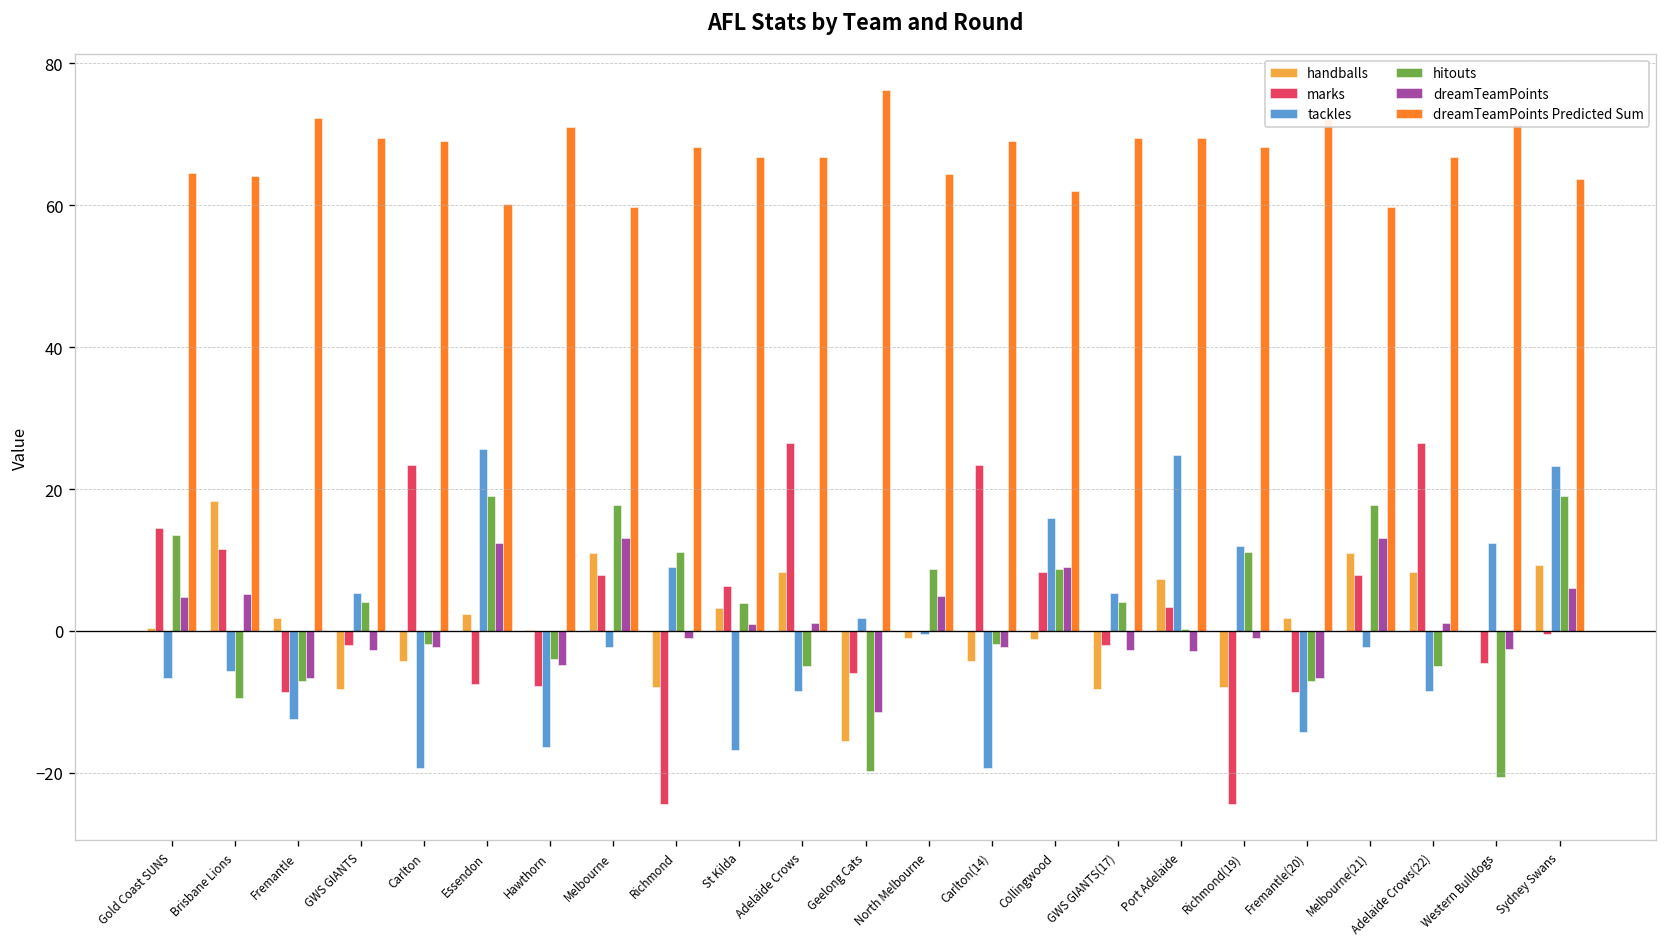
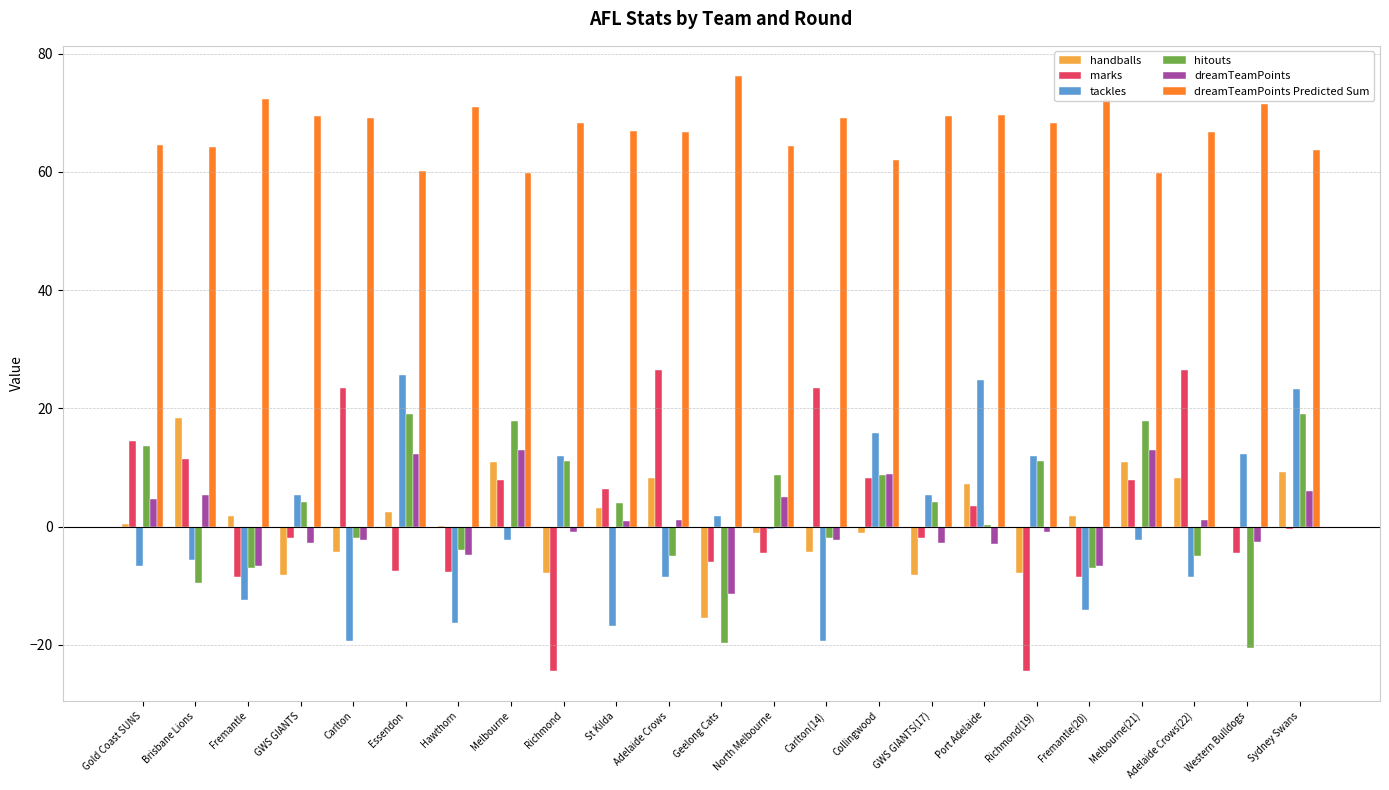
tackles, Richmond: 9 -> 12
marks, North Melbourne: 0 -> -4
